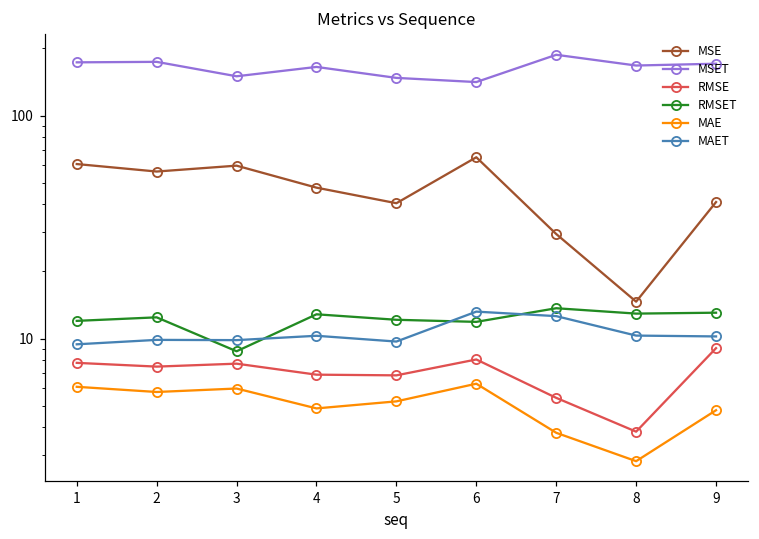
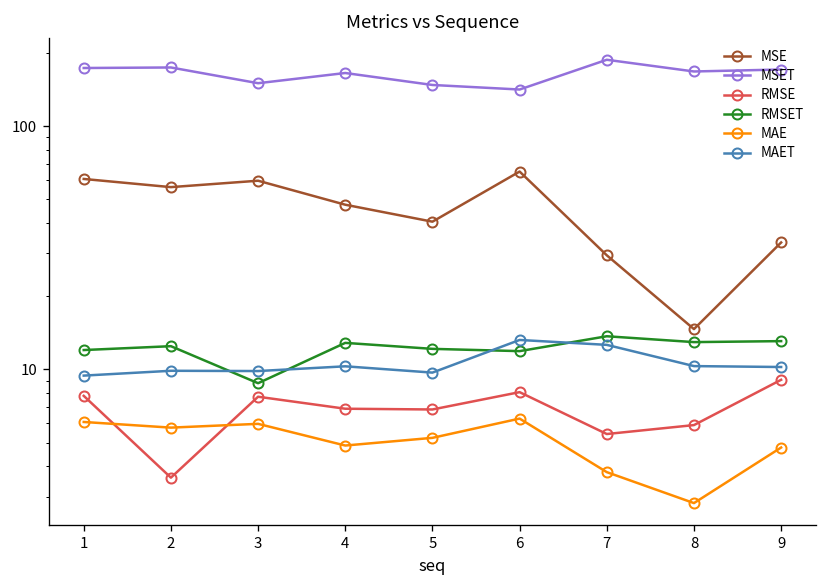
RMSE, 2: 7.5 -> 3.6
RMSE, 8: 3.8 -> 5.9
MSE, 9: 41 -> 33
